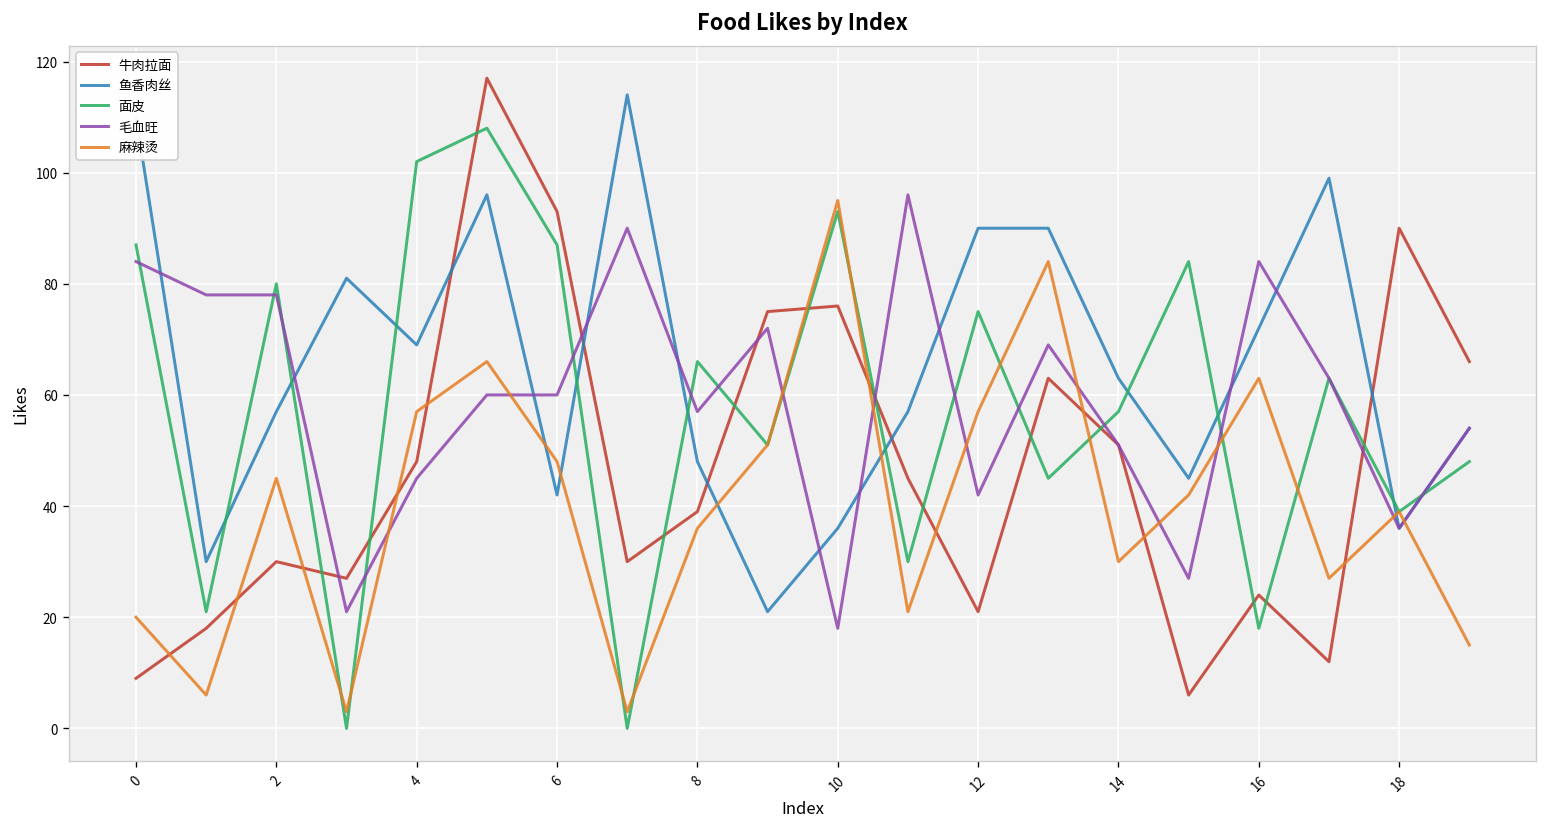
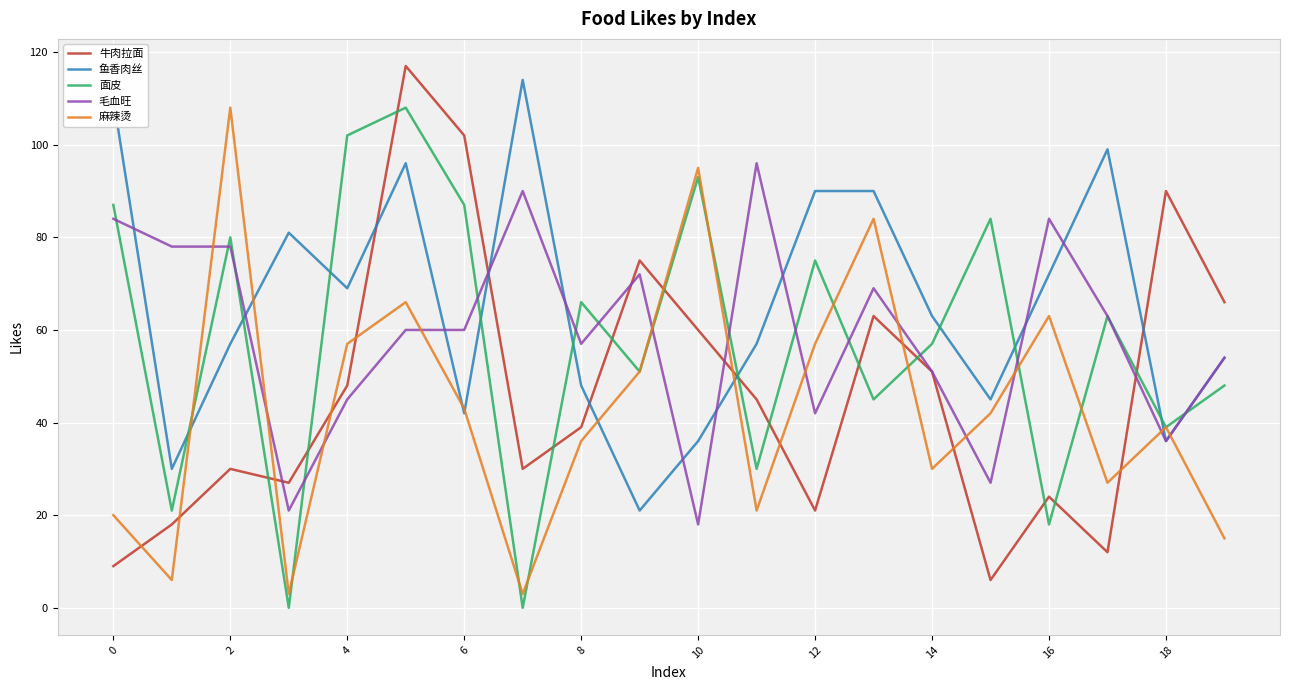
麻辣烫, 2: 45 -> 108
牛肉拉面, 6: 93 -> 102
麻辣烫, 6: 48 -> 43
牛肉拉面, 10: 76 -> 60
